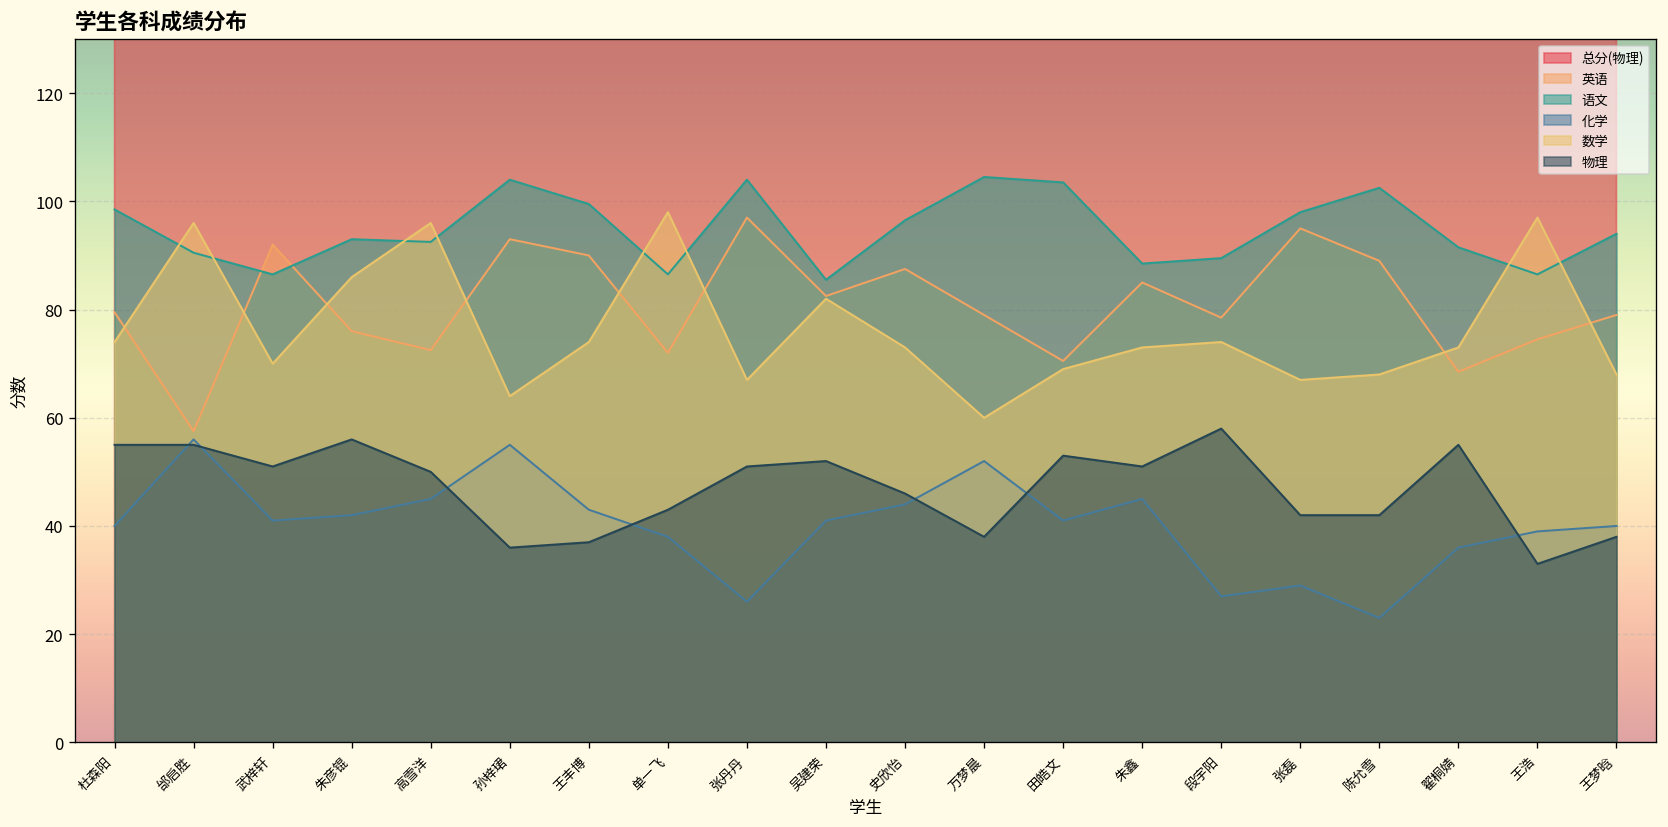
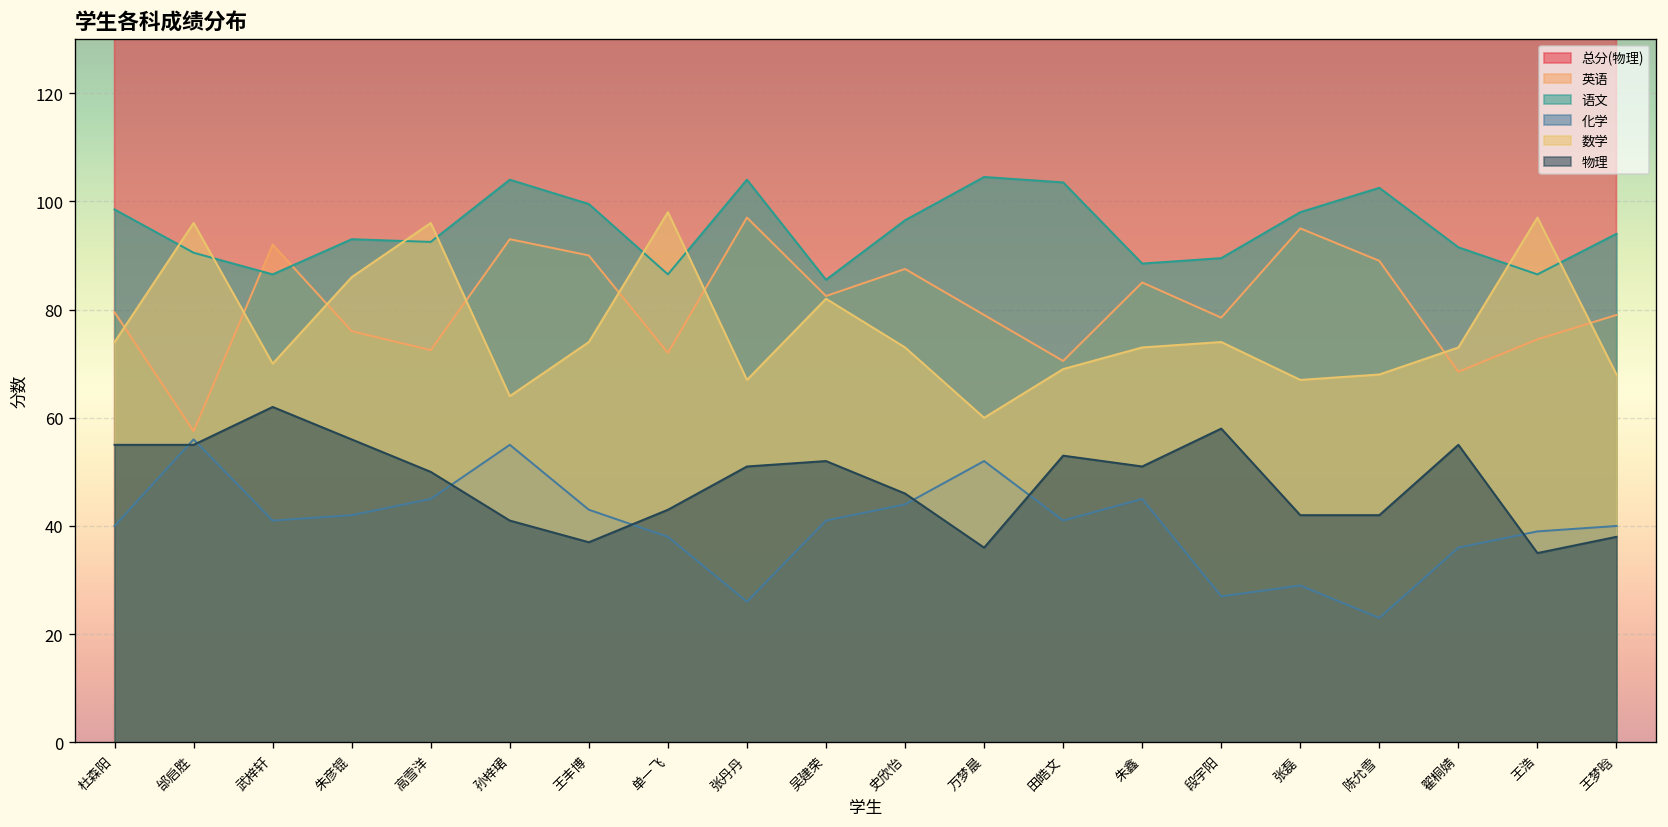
物理, 武梓轩: 51 -> 62
物理, 孙梓珺: 36 -> 41
物理, 万梦晨: 38 -> 36
物理, 王浩: 33 -> 35
